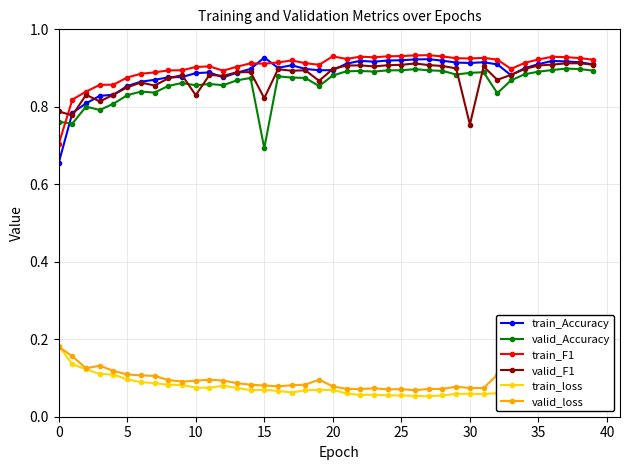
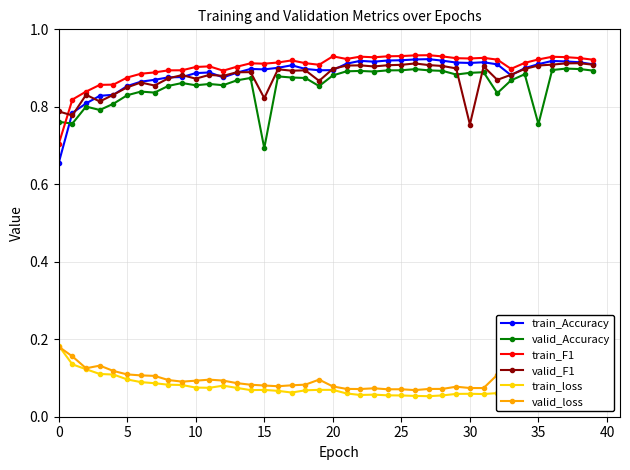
valid_F1, 10: 0.83 -> 0.87
train_Accuracy, 15: 0.93 -> 0.90
valid_Accuracy, 35: 0.89 -> 0.76
